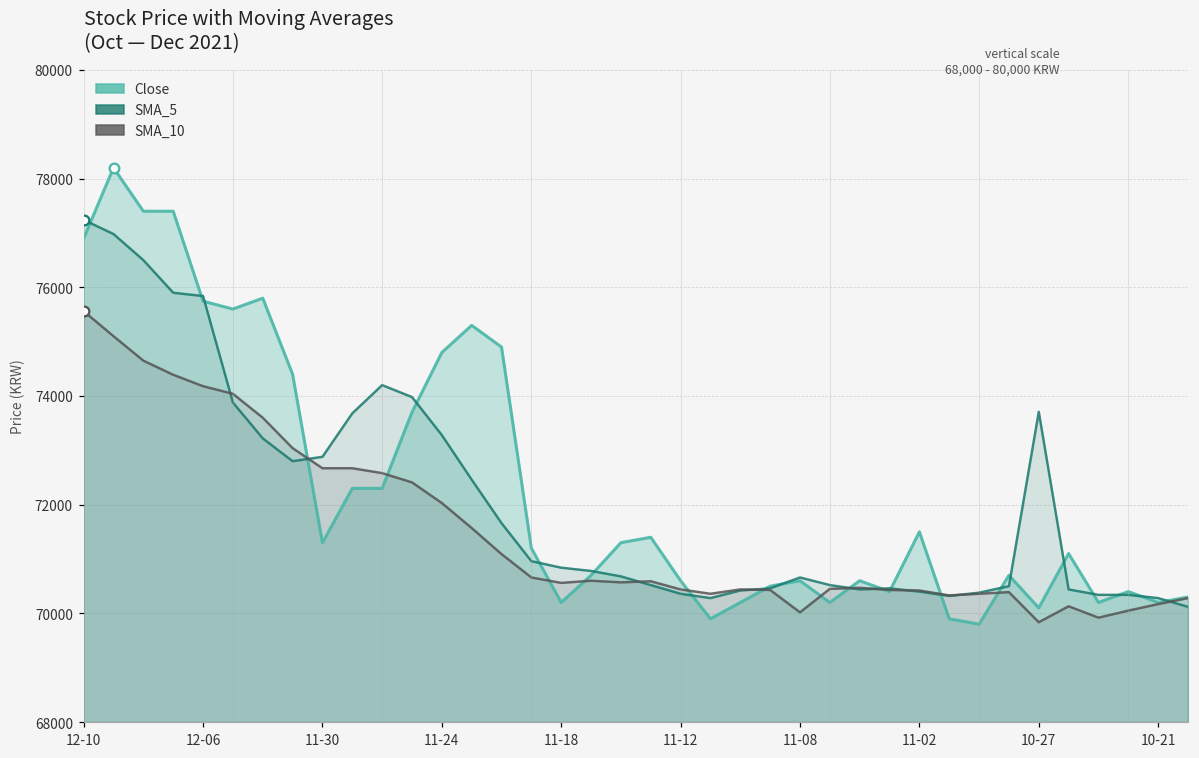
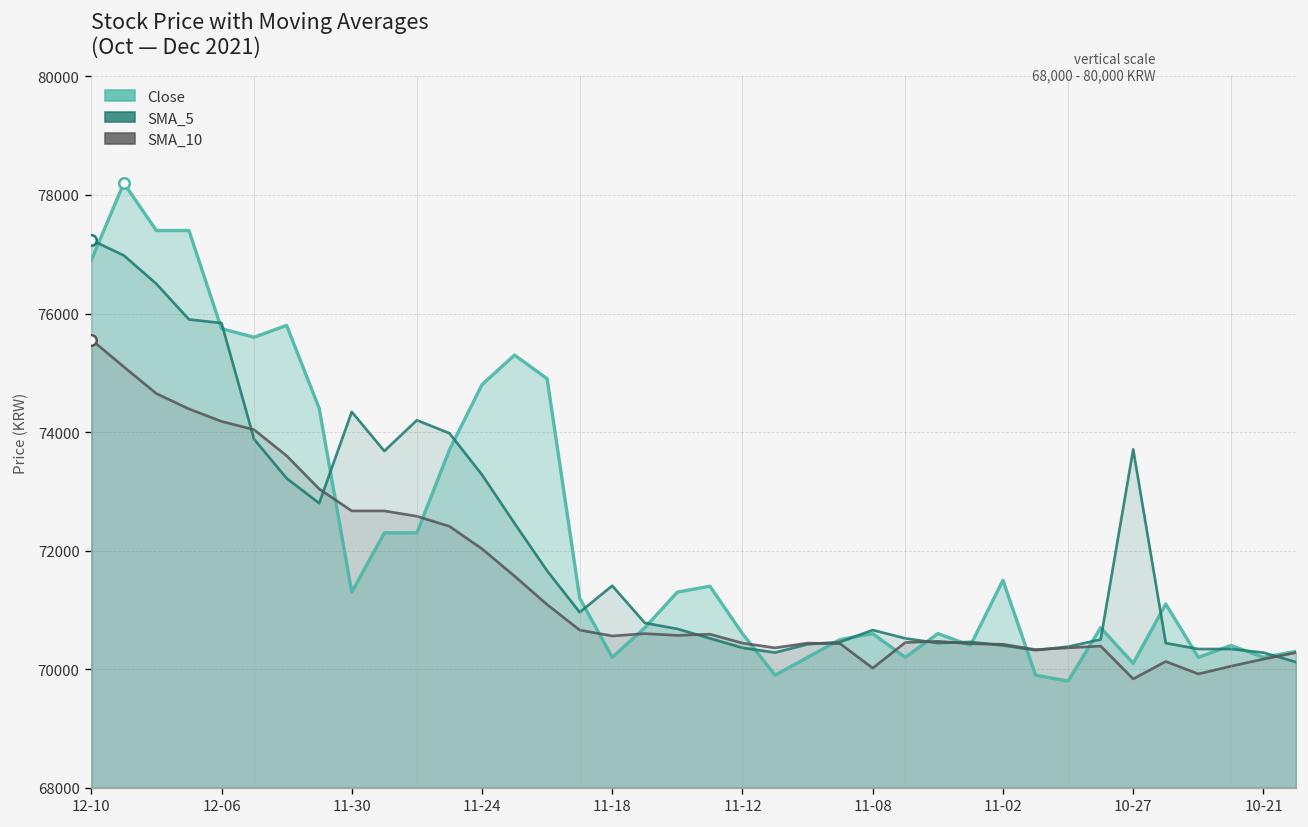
SMA_5, 11-30: 72900 -> 74300
SMA_5, 11-18: 70800 -> 71400
